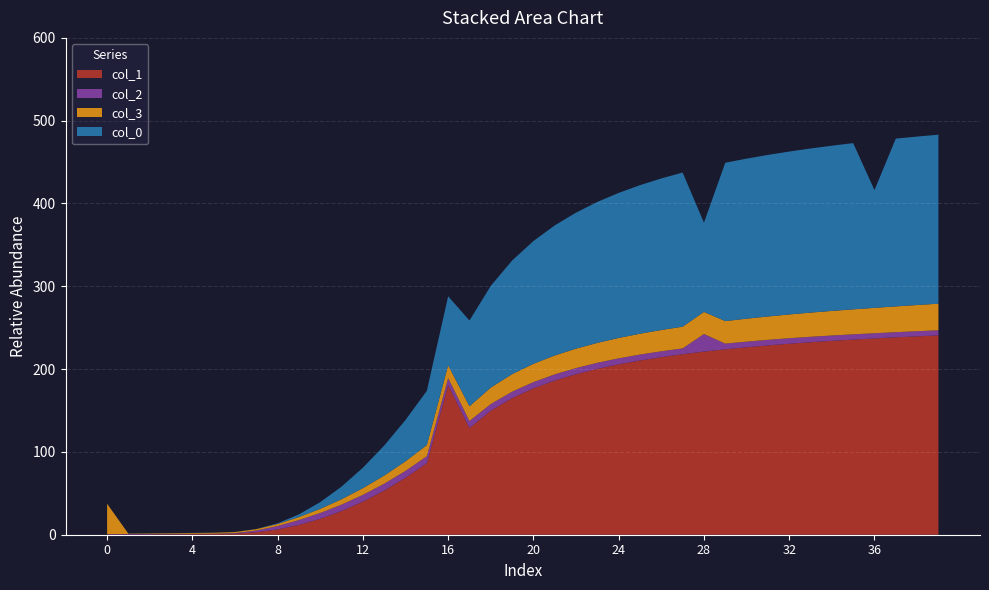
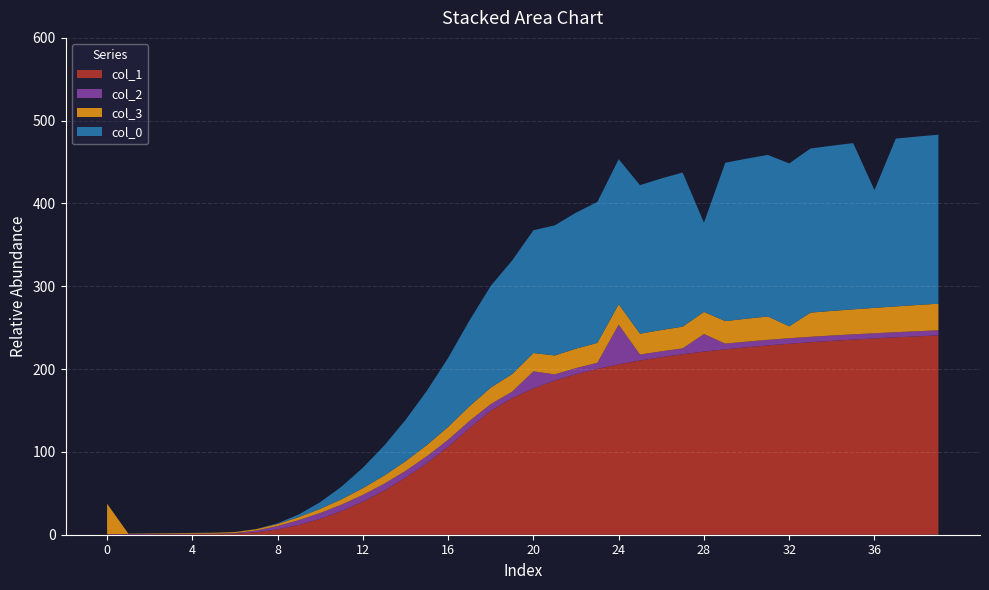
col_1, 16: 180 -> 110
col_2, 20: 10 -> 20
col_2, 24: 10 -> 50
col_3, 32: 30 -> 10
